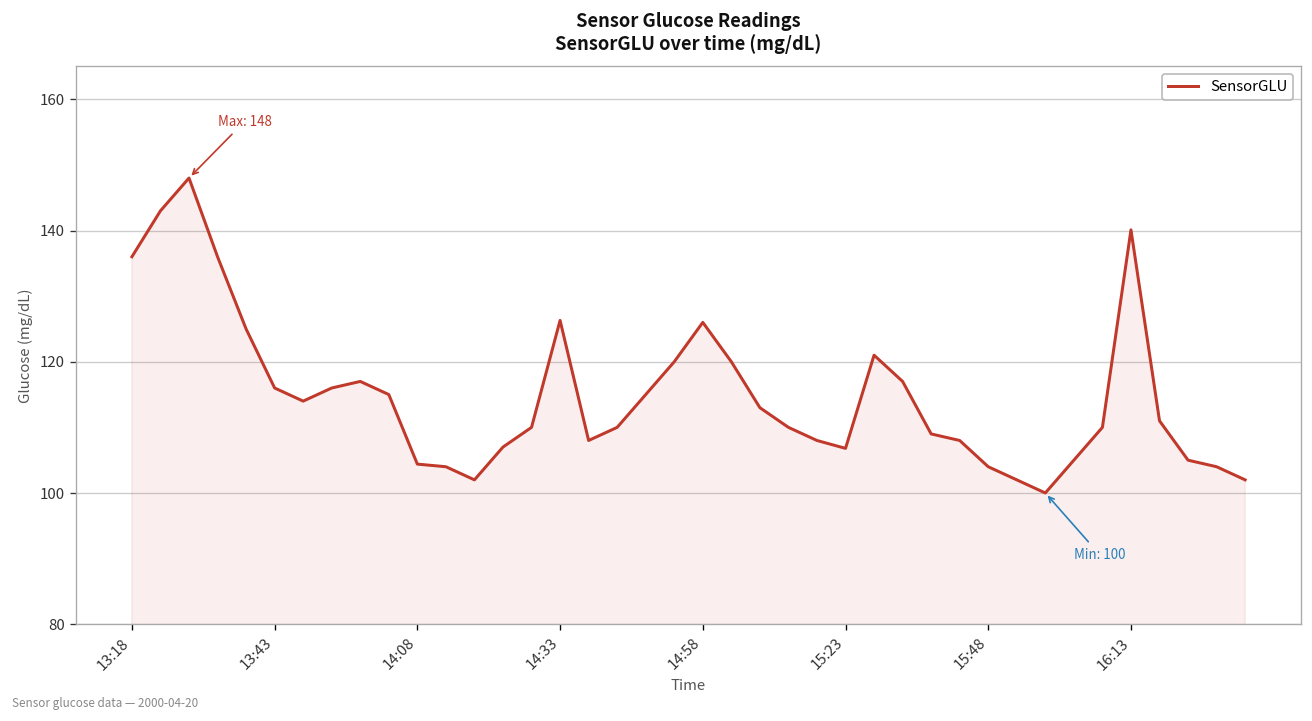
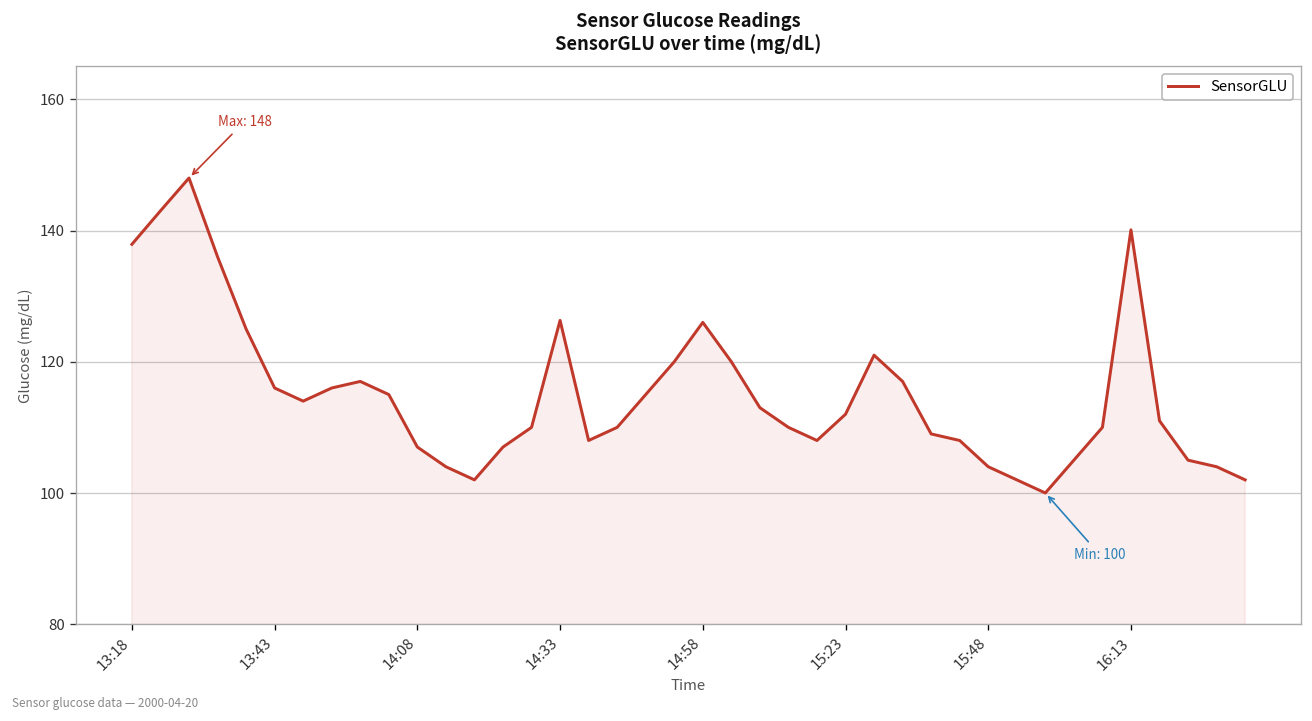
13:18: 136 -> 138
14:08: 104 -> 107
15:23: 107 -> 112
